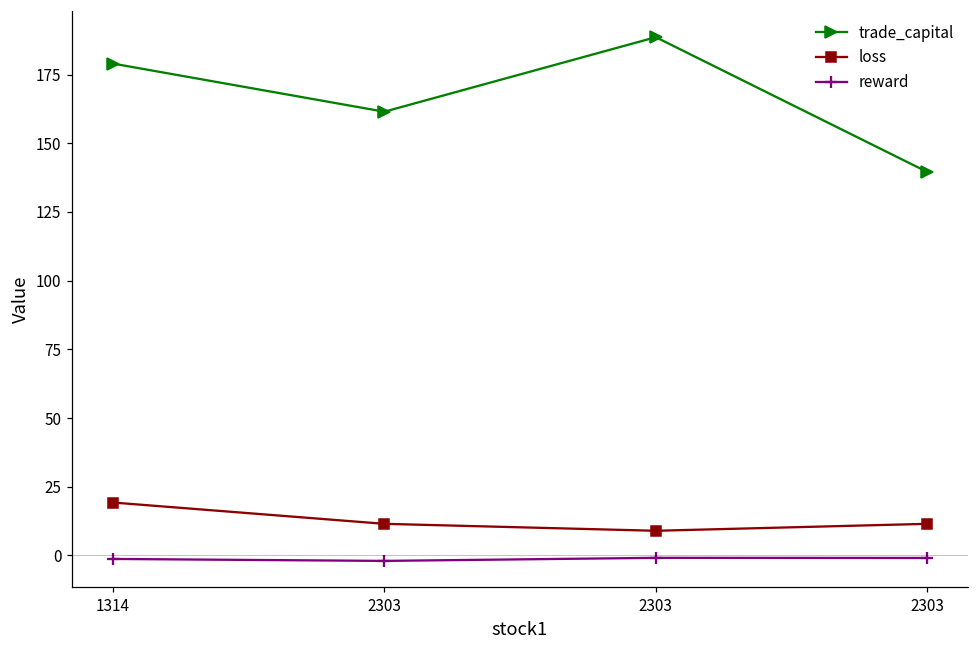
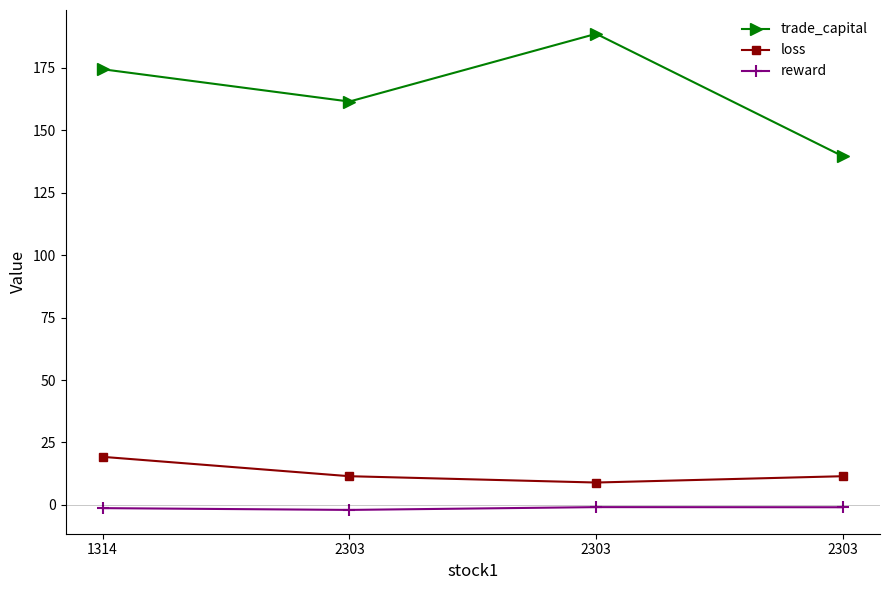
trade_capital, 1314: 179 -> 174
